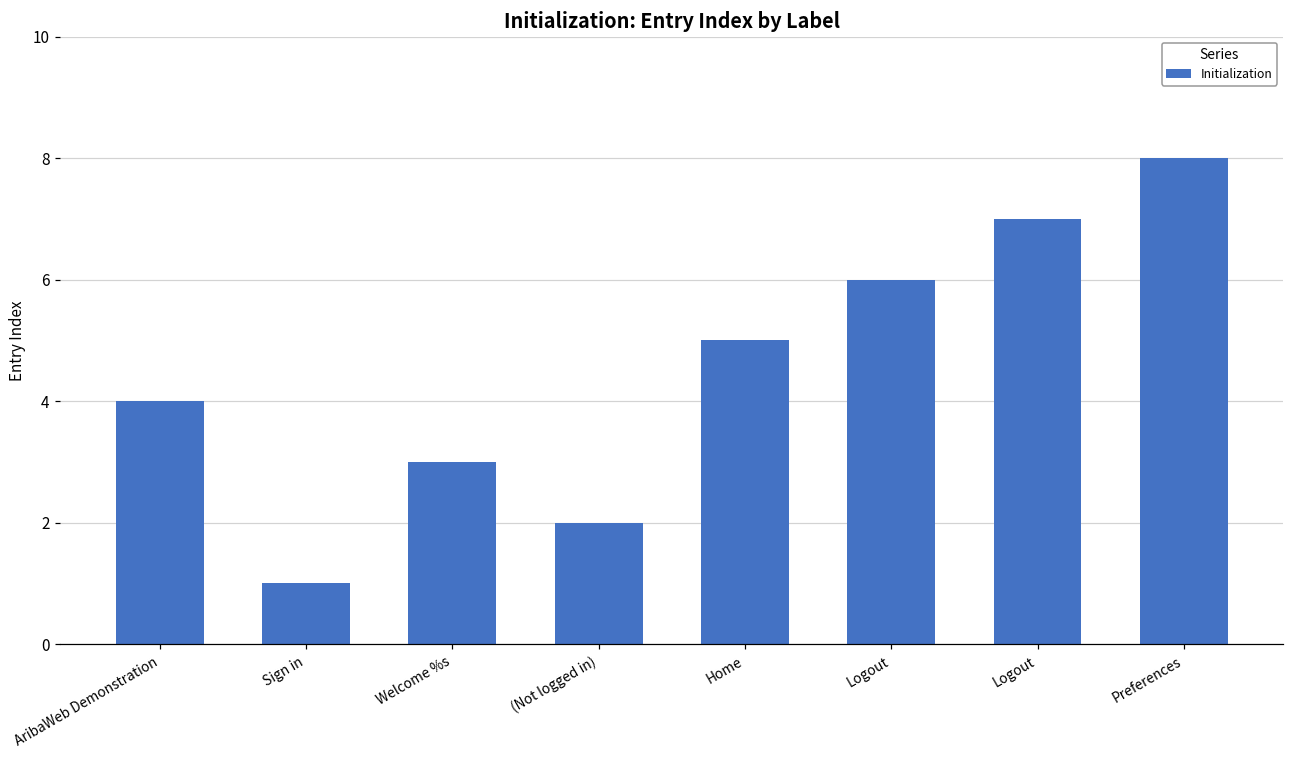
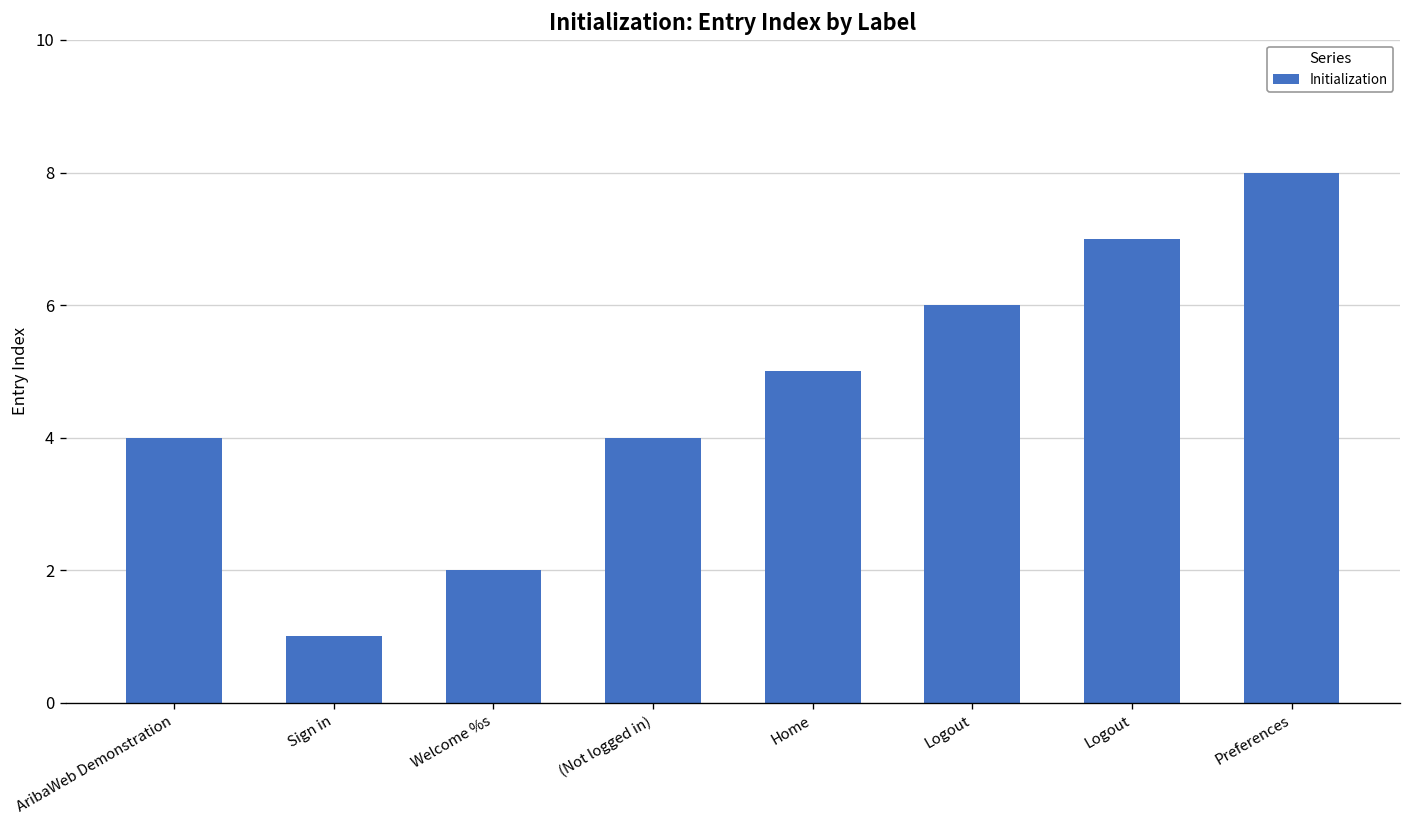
Welcome %s: 3 -> 2
(Not logged in): 2 -> 4
